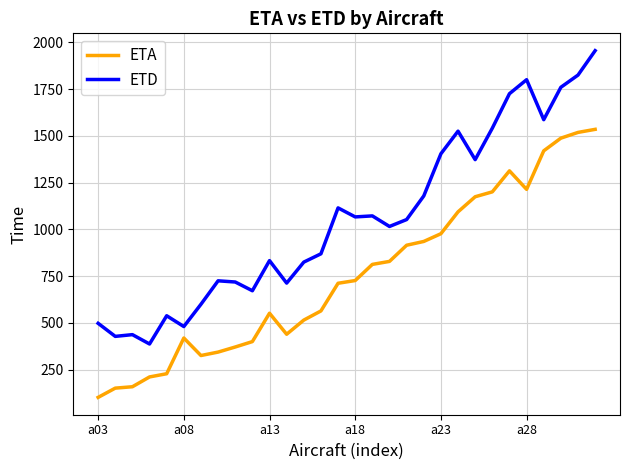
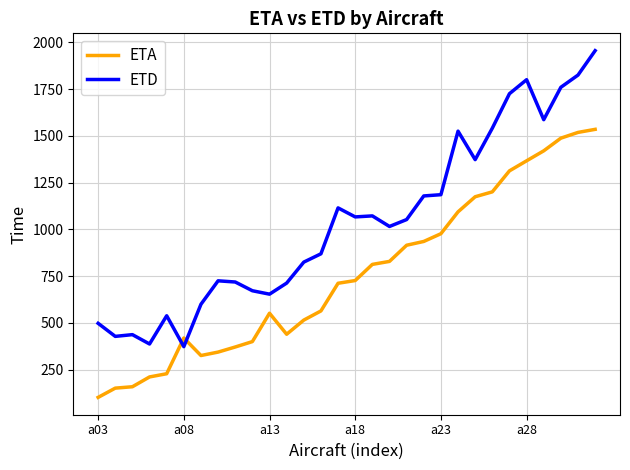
ETD, a08: 480 -> 370
ETD, a13: 830 -> 650
ETD, a23: 1400 -> 1190
ETA, a28: 1210 -> 1370
